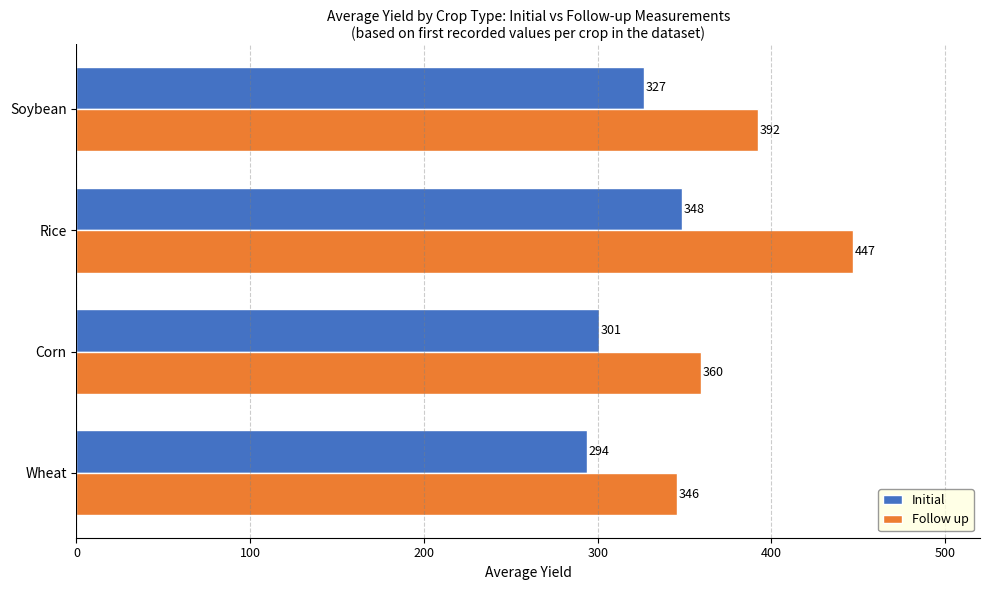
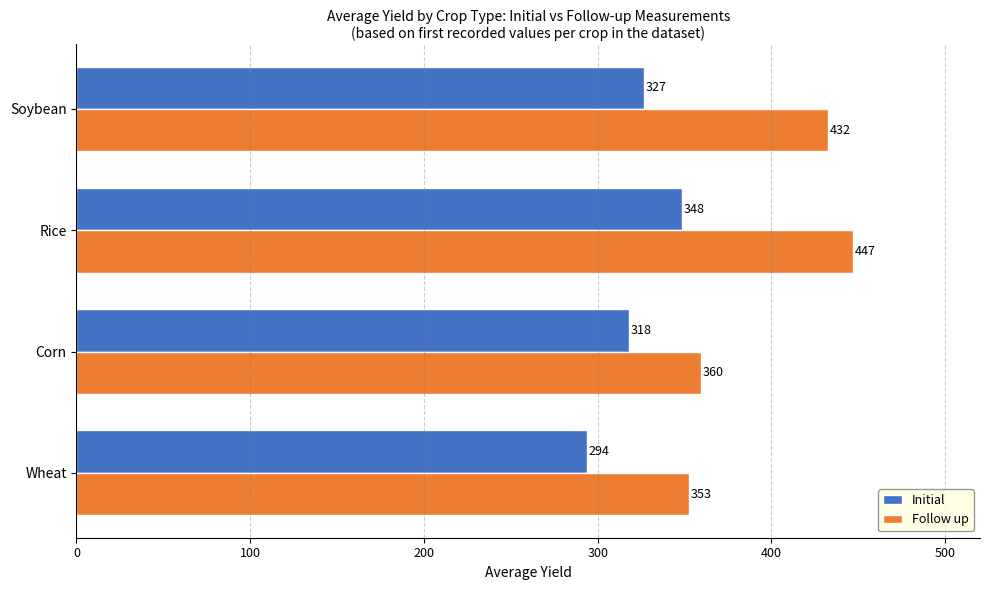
Follow up, Soybean: 392 -> 432
Initial, Corn: 301 -> 318
Follow up, Wheat: 346 -> 353
